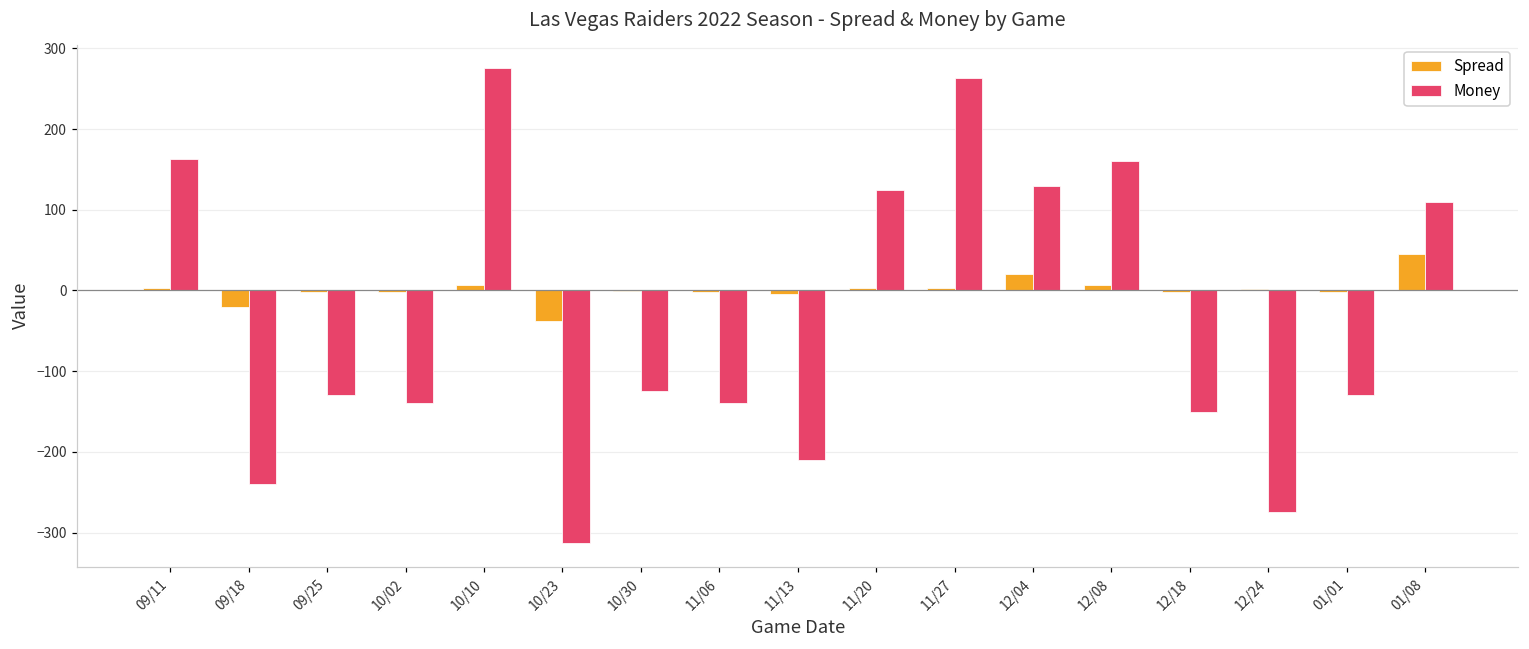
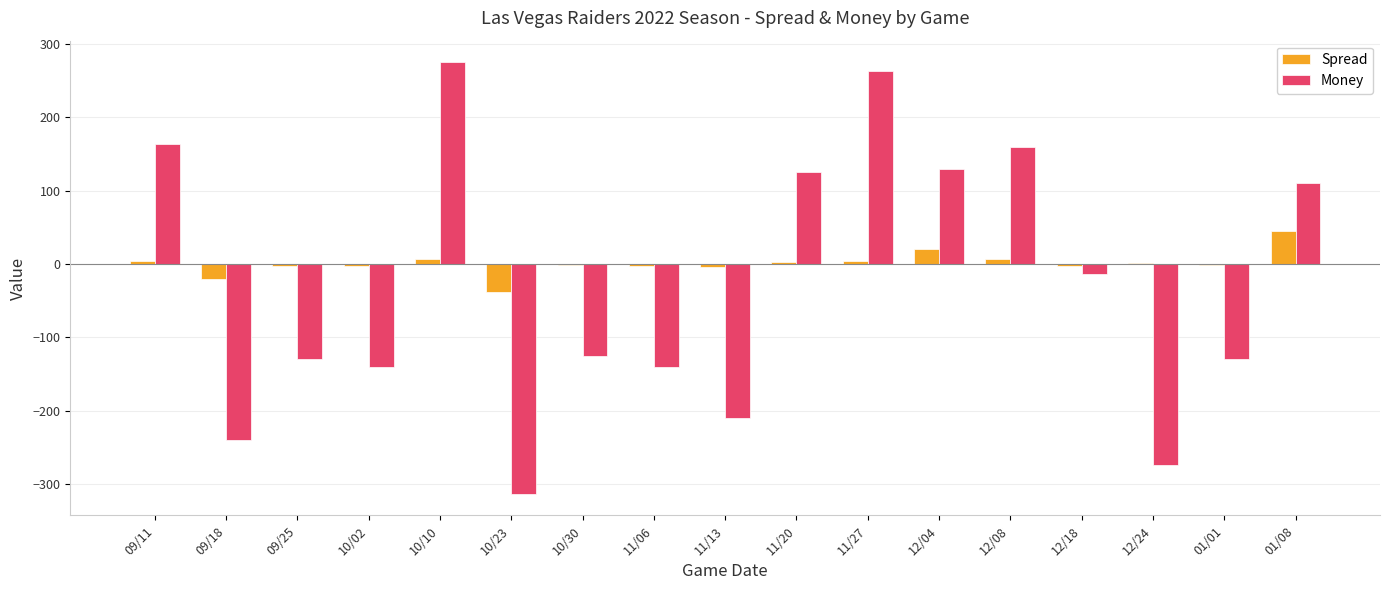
Money, 12/18: -150 -> -10
